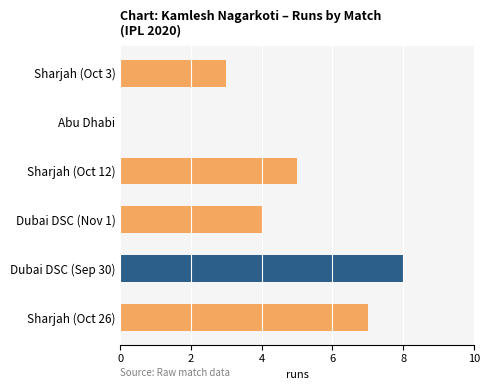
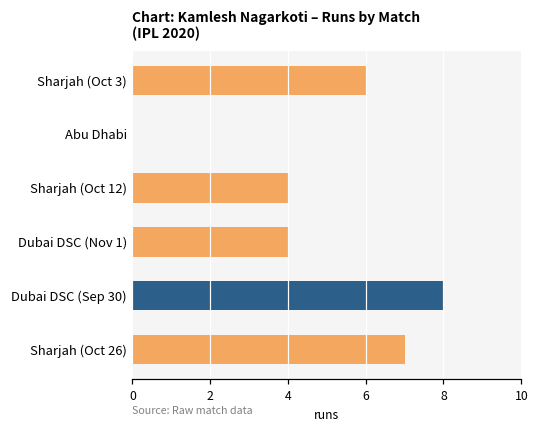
Sharjah (Oct 3): 3 -> 6
Sharjah (Oct 12): 5 -> 4
